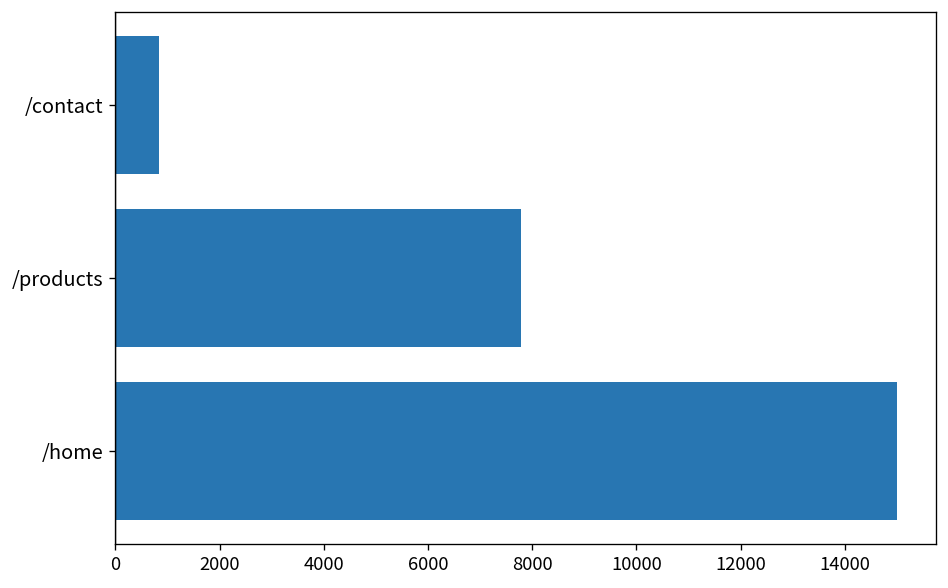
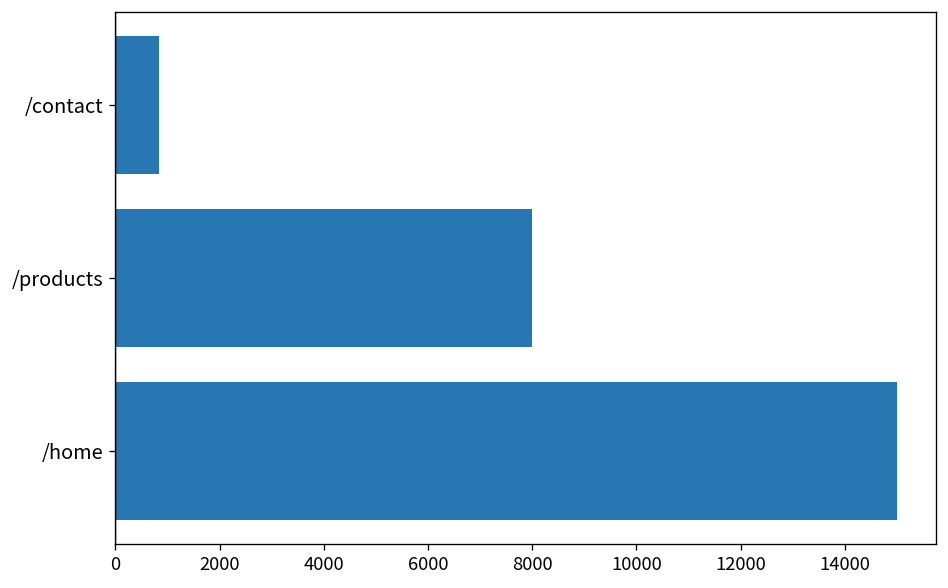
/products: 7800 -> 8000
